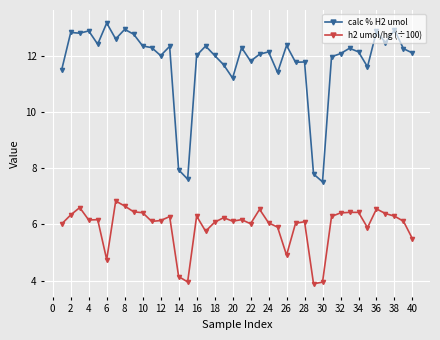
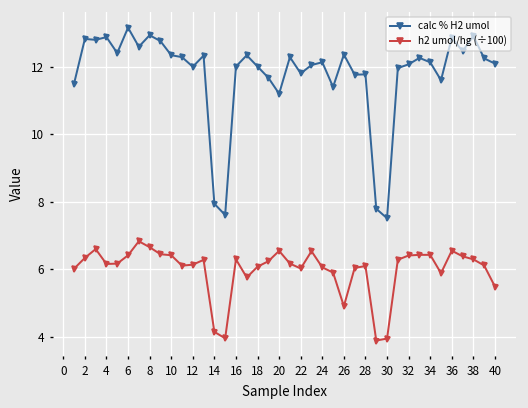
h2 umol/hg (÷100), 6: 4.7 -> 6.4
h2 umol/hg (÷100), 20: 6.1 -> 6.5
